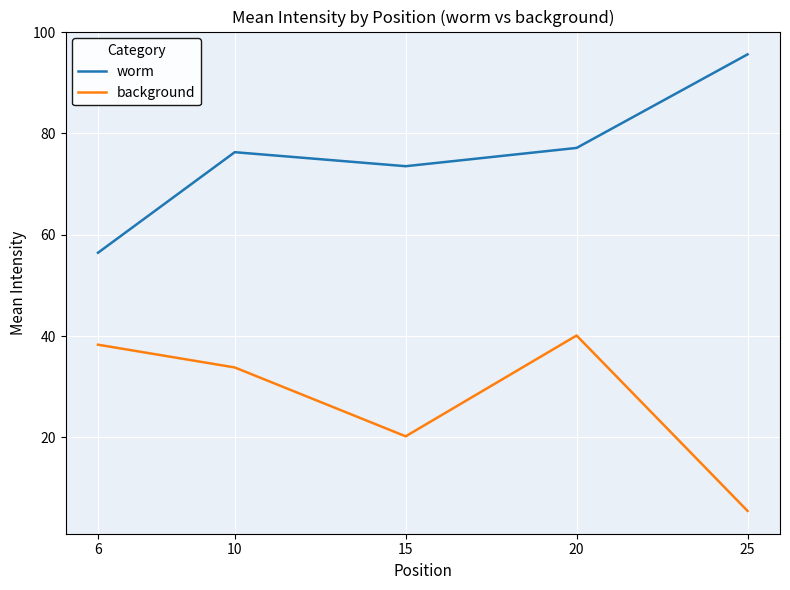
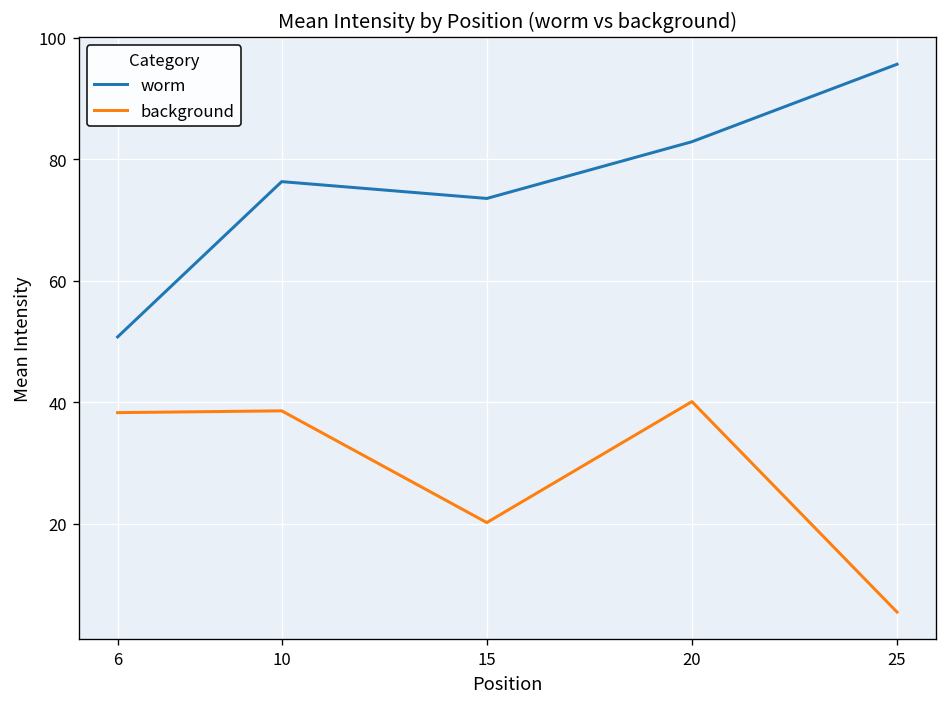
worm, 6: 56 -> 51
background, 10: 34 -> 39
worm, 20: 77 -> 83
